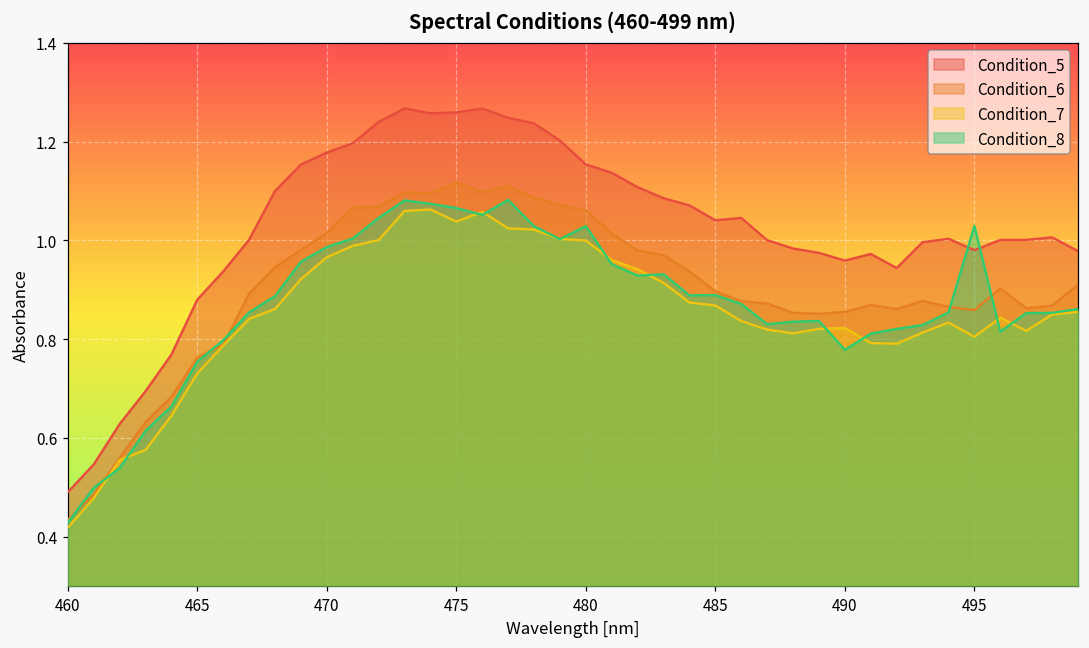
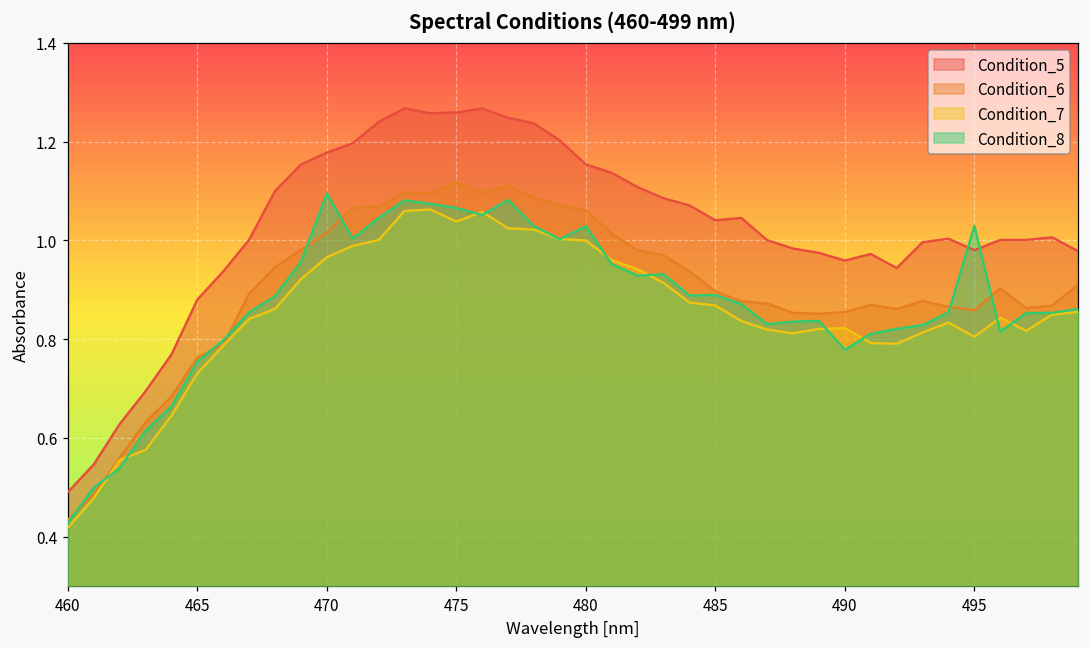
Condition_8, 470: 0.99 -> 1.09
